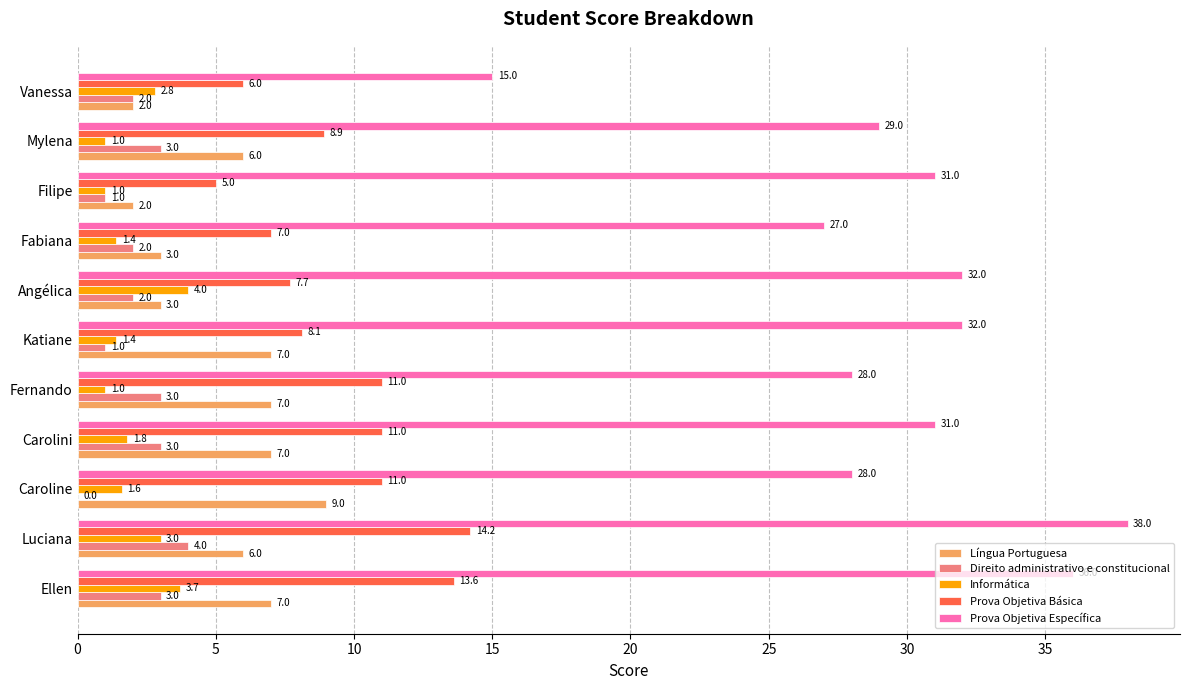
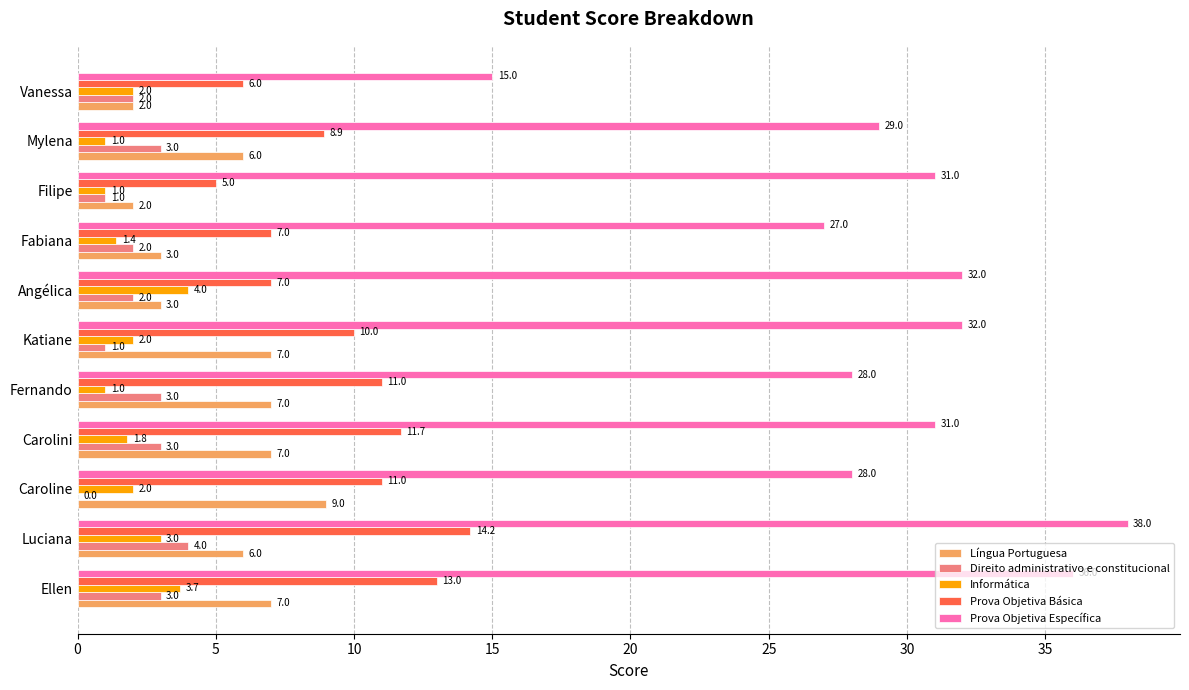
Informática, Vanessa: 2.8 -> 2.0
Prova Objetiva Básica, Angélica: 7.7 -> 7.0
Prova Objetiva Básica, Katiane: 8.1 -> 10.0
Informática, Katiane: 1.4 -> 2.0
Prova Objetiva Básica, Carolini: 11.0 -> 11.7
Informática, Caroline: 1.6 -> 2.0
Prova Objetiva Básica, Ellen: 13.6 -> 13.0
